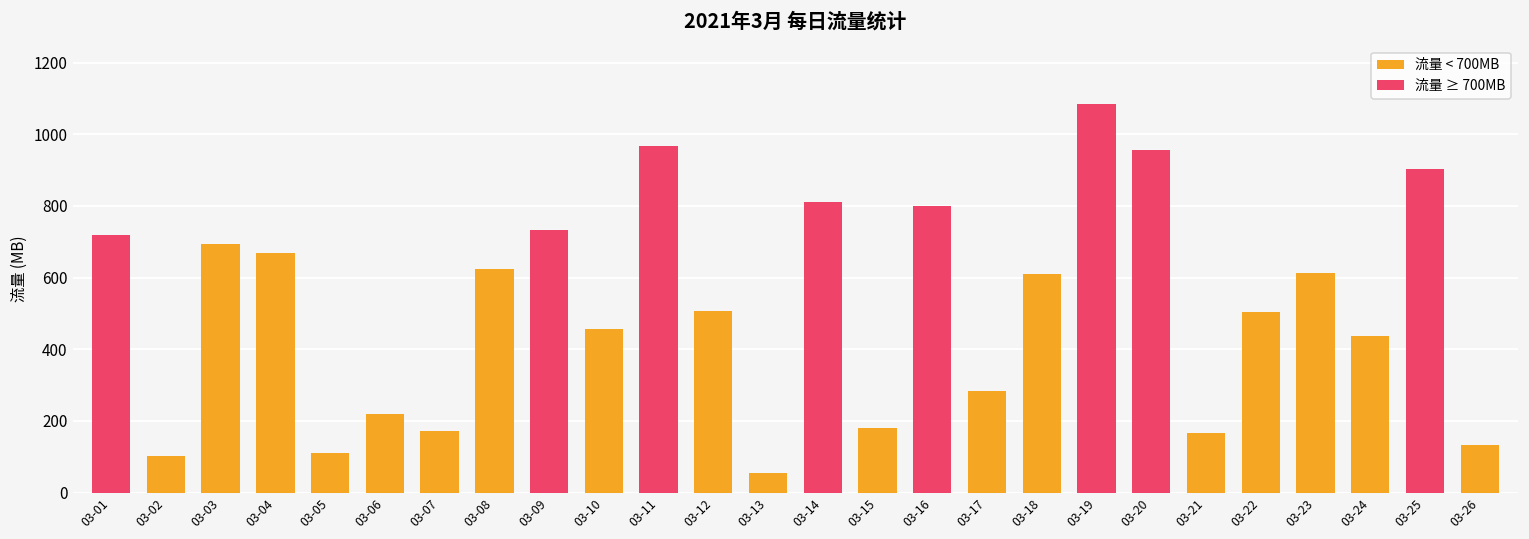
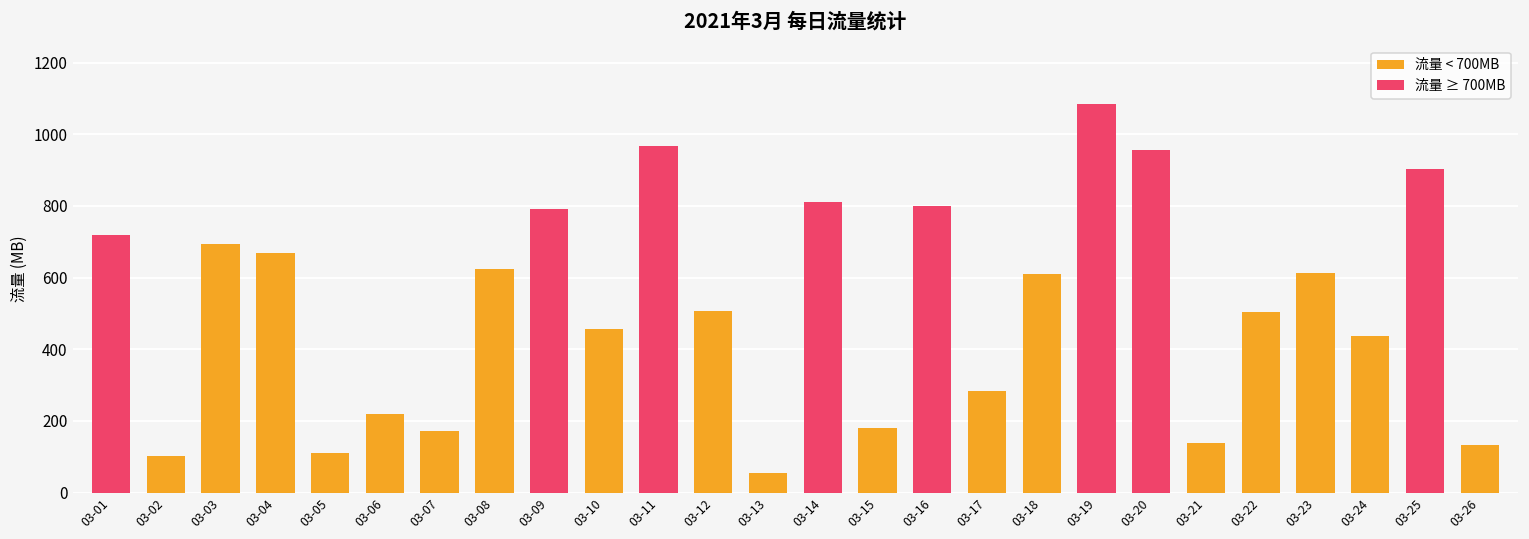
流量 ≥ 700MB, 03-09: 730 -> 790
流量 < 700MB, 03-21: 170 -> 140
